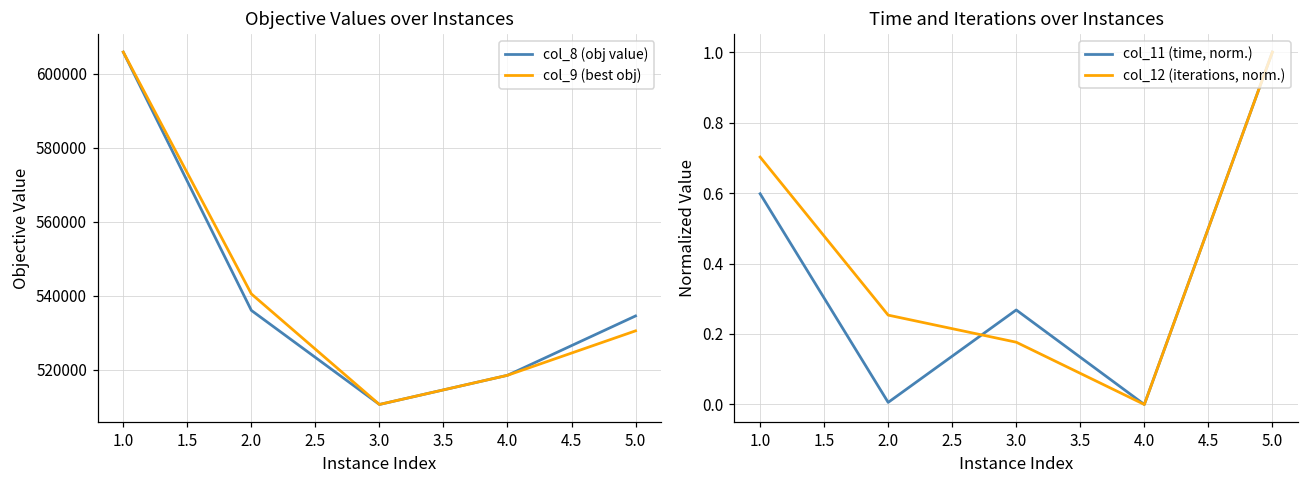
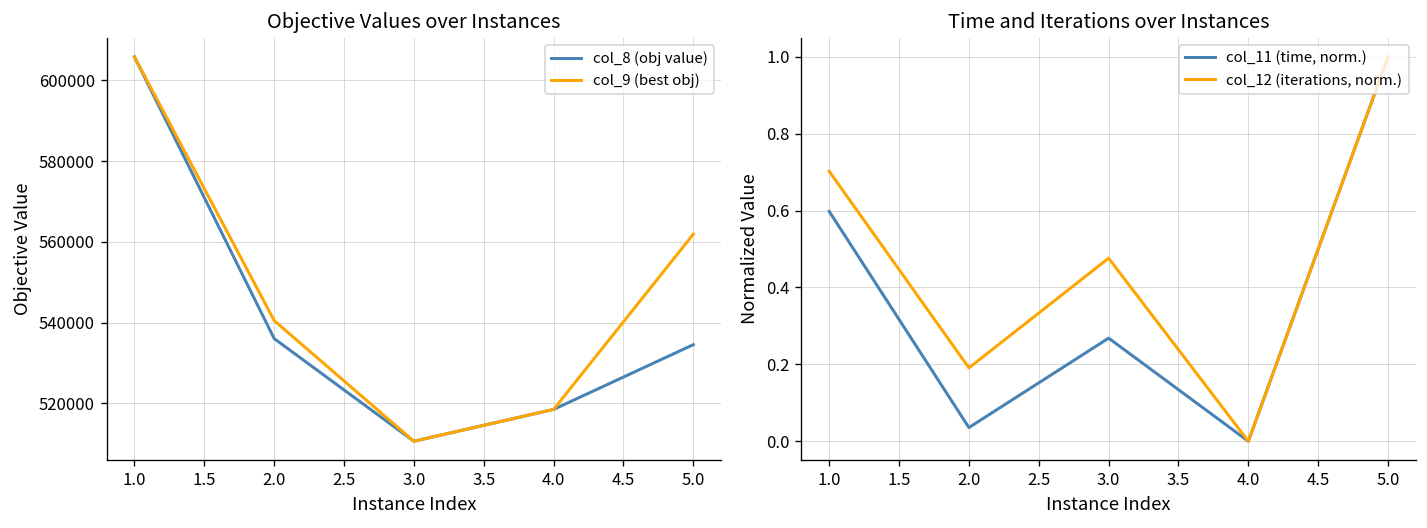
Objective Values over Instances, col_9 (best obj), 5.0: 531000 -> 562000
Time and Iterations over Instances, col_11 (time, norm.), 2.0: 0.01 -> 0.04
Time and Iterations over Instances, col_12 (iterations, norm.), 2.0: 0.25 -> 0.19
Time and Iterations over Instances, col_12 (iterations, norm.), 3.0: 0.18 -> 0.48
